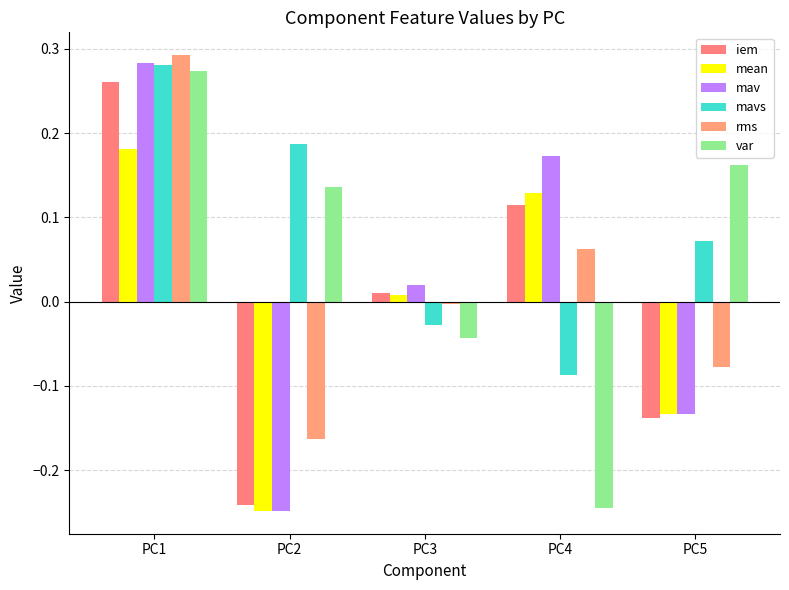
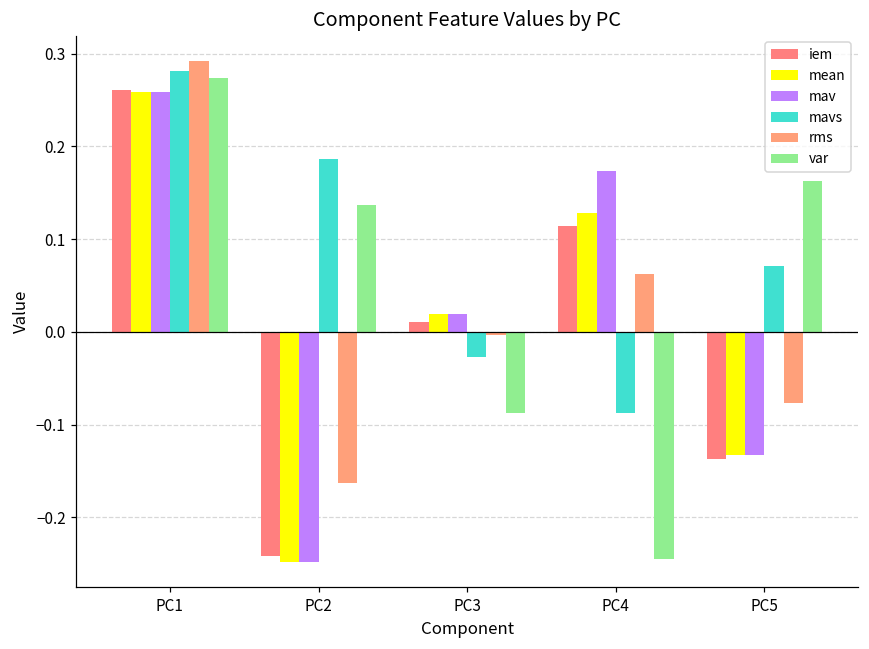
mean, PC1: 0.18 -> 0.26
mav, PC1: 0.28 -> 0.26
mean, PC3: 0.01 -> 0.02
var, PC3: -0.04 -> -0.09
